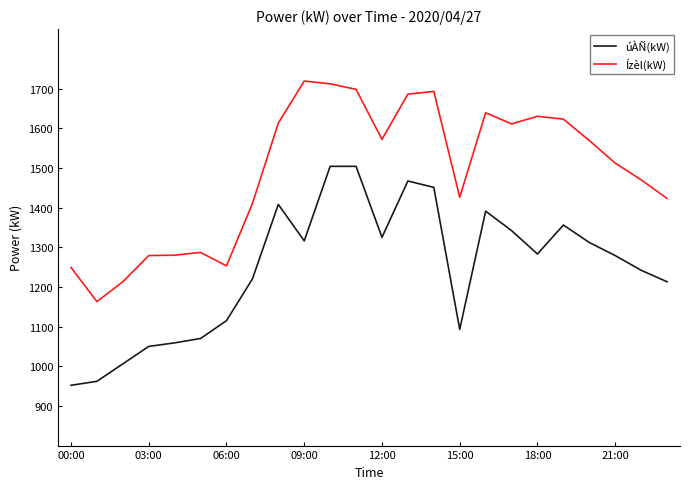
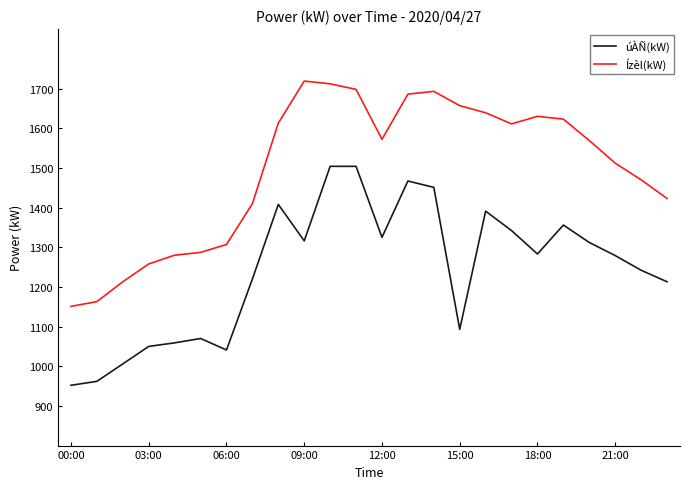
Ízèl(kW), 00:00: 1250 -> 1150
Ízèl(kW), 03:00: 1280 -> 1260
úÀÑ(kW), 06:00: 1120 -> 1040
Ízèl(kW), 06:00: 1250 -> 1310
Ízèl(kW), 15:00: 1430 -> 1660
